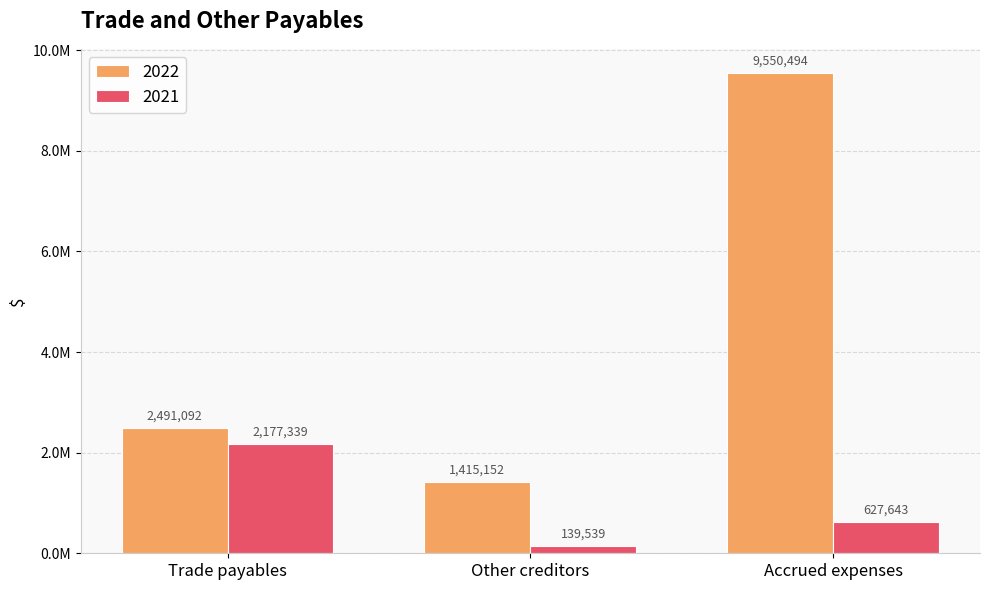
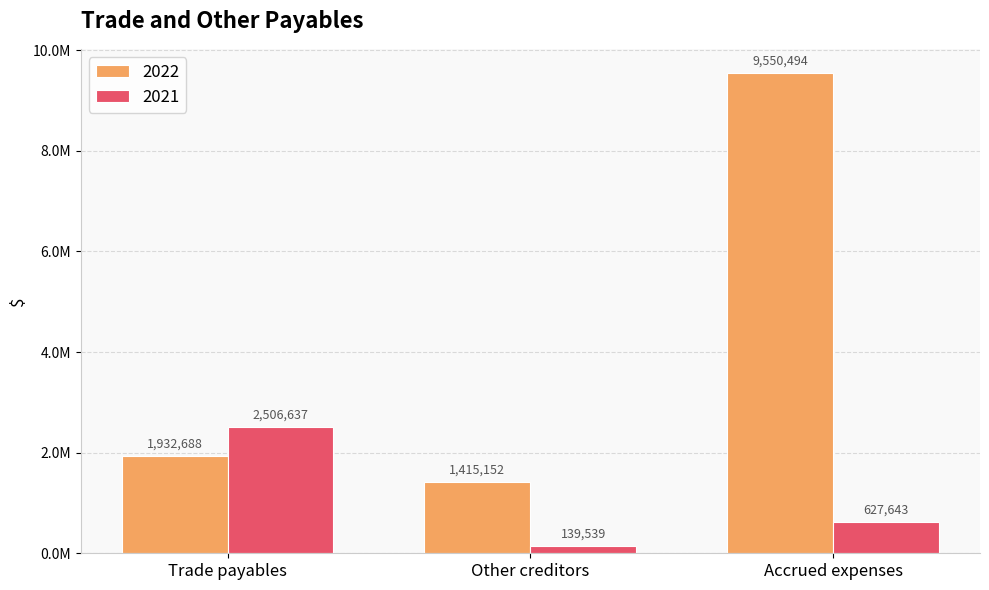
2022, Trade payables: 2,491,092 -> 1,932,688
2021, Trade payables: 2,177,339 -> 2,506,637
